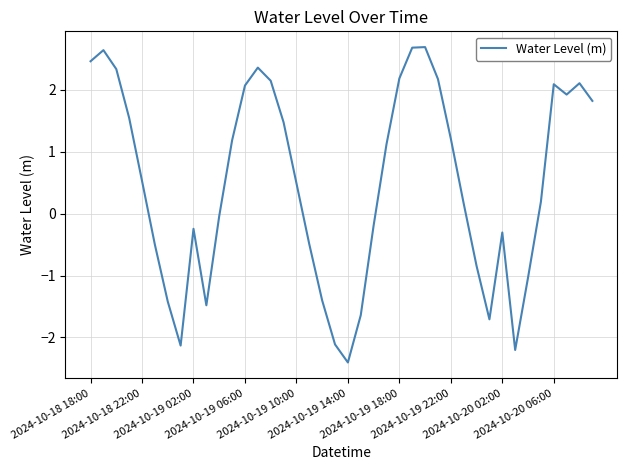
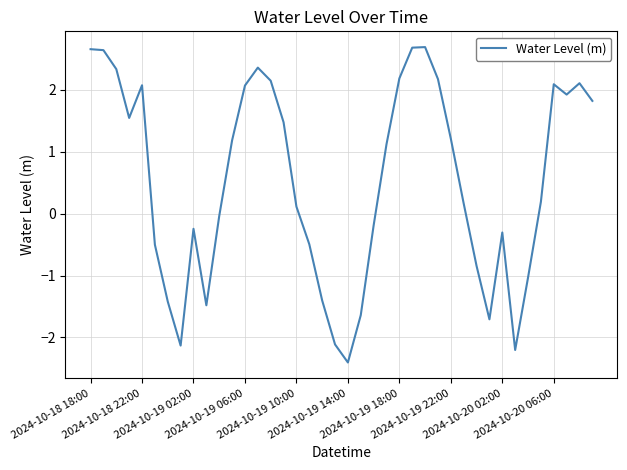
2024-10-18 18:00: 2.5 -> 2.7
2024-10-18 22:00: 0.5 -> 2.1
2024-10-19 10:00: 0.5 -> 0.1
